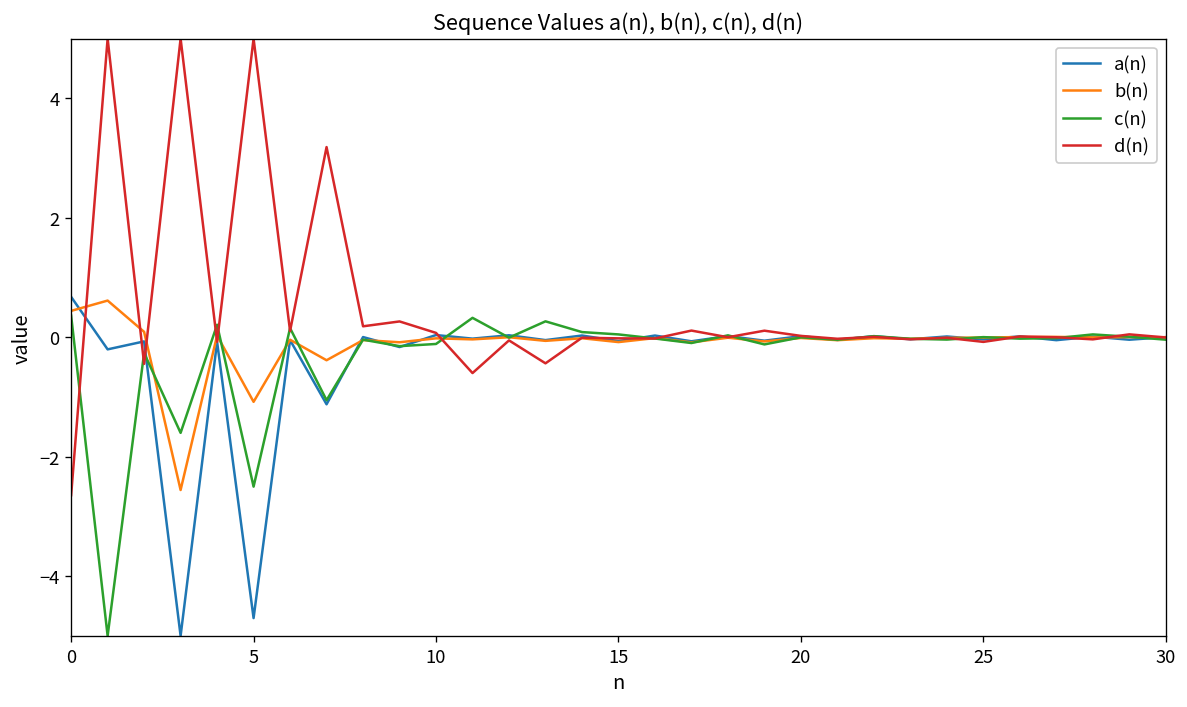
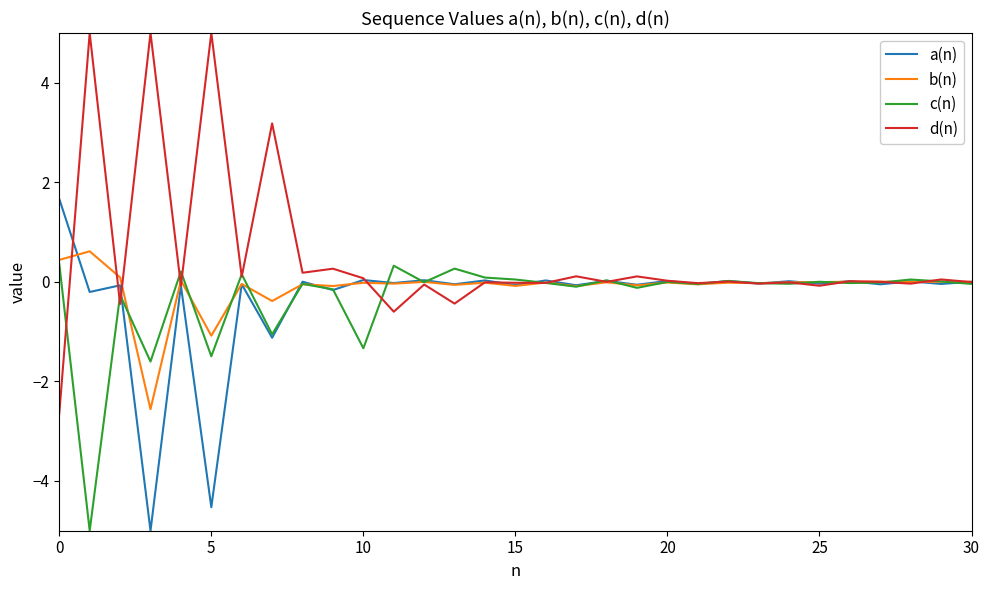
a(n), 0: 0.7 -> 1.7
a(n), 5: -4.7 -> -4.5
c(n), 5: -2.5 -> -1.5
c(n), 10: -0.1 -> -1.3
